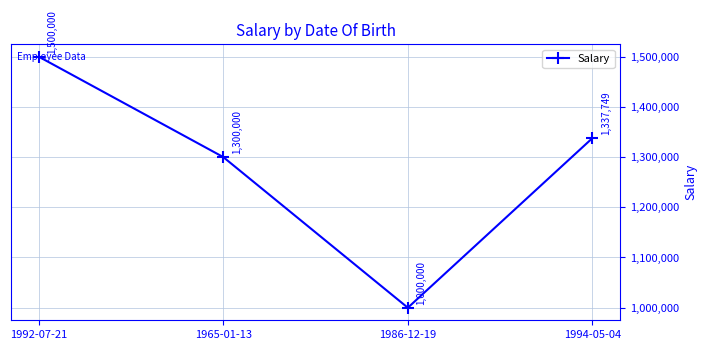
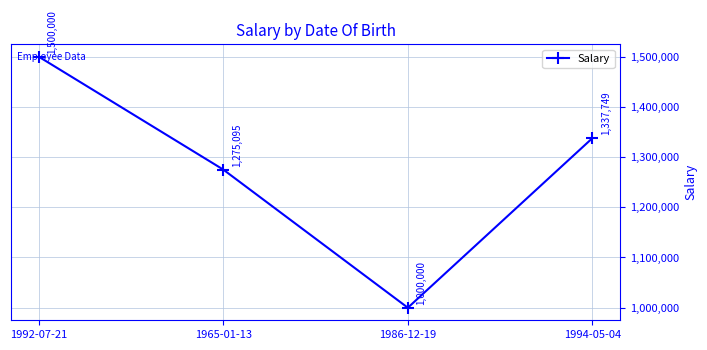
1965-01-13: 1,300,000 -> 1,275,095
